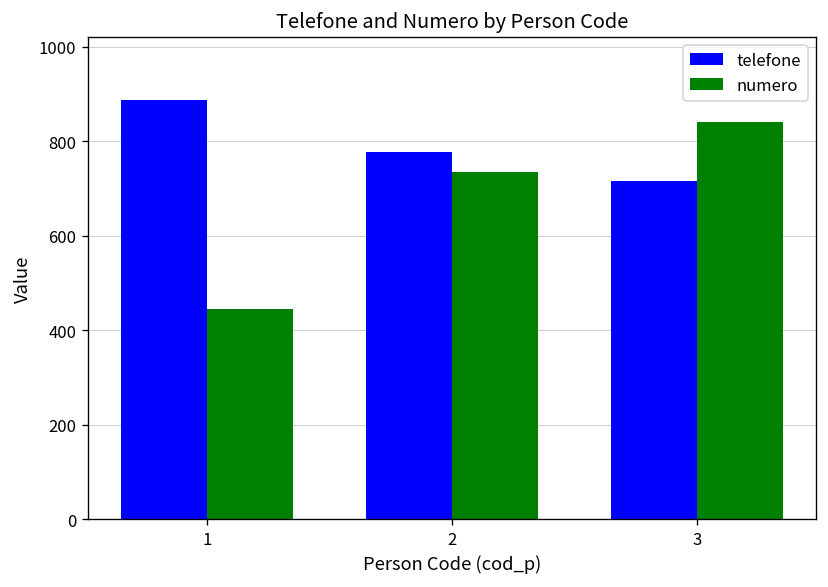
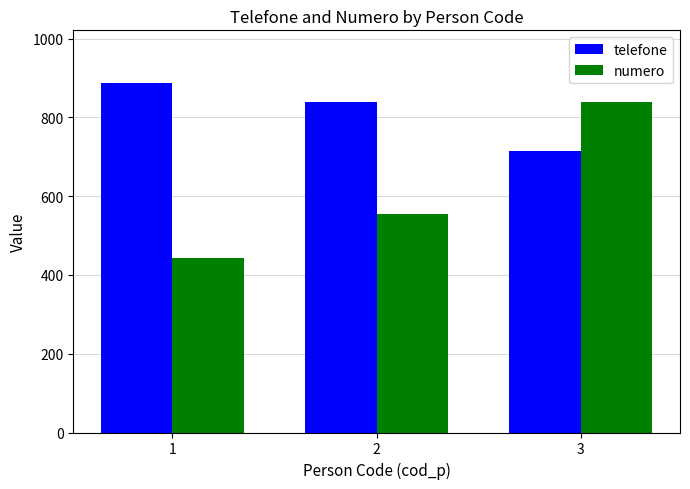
telefone, 2: 780 -> 840
numero, 2: 730 -> 560
